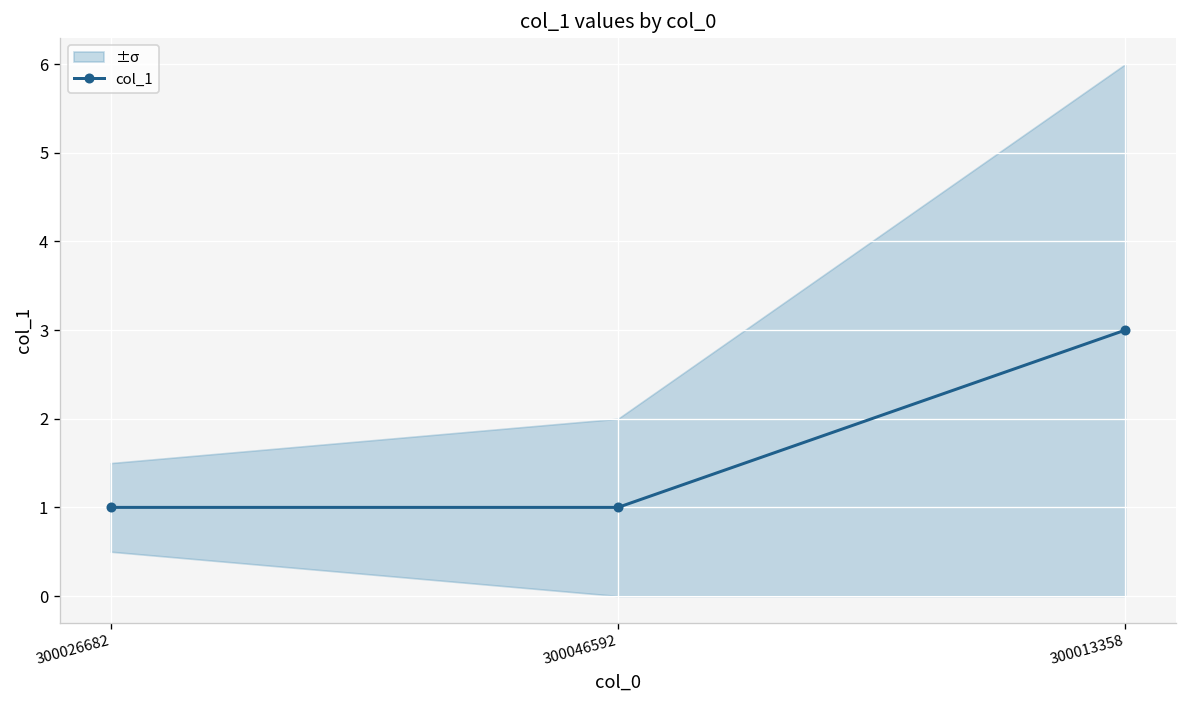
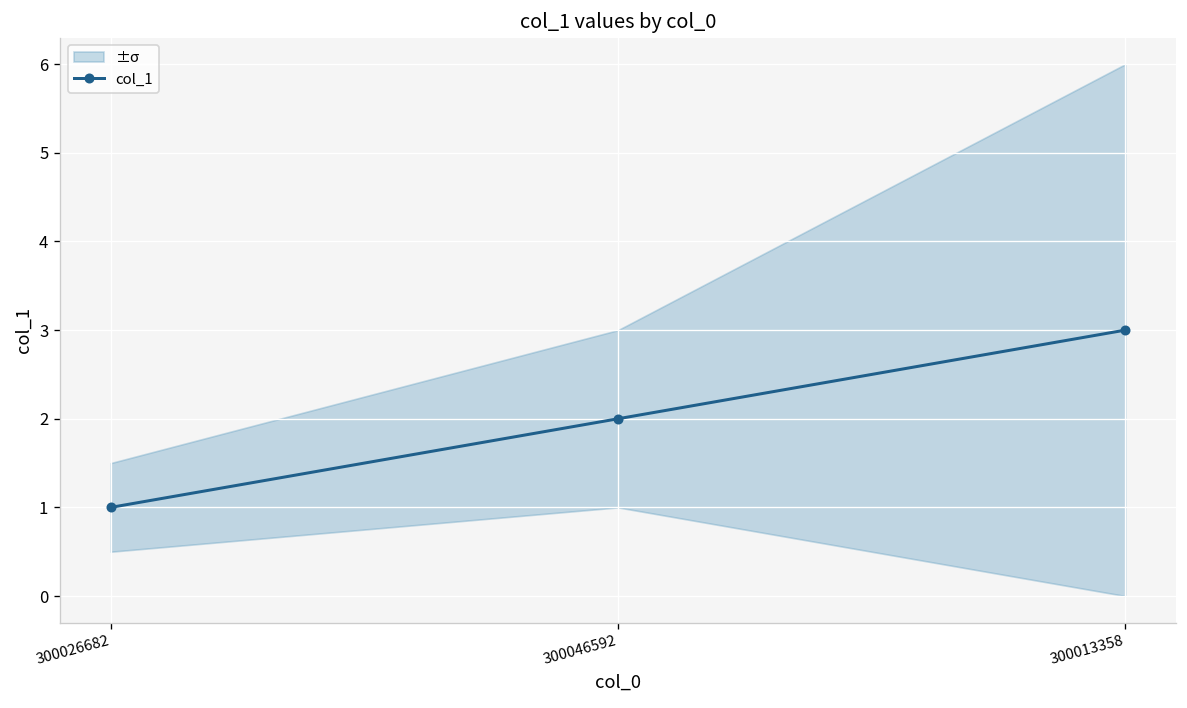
col_1, 300046592: 1 -> 2
